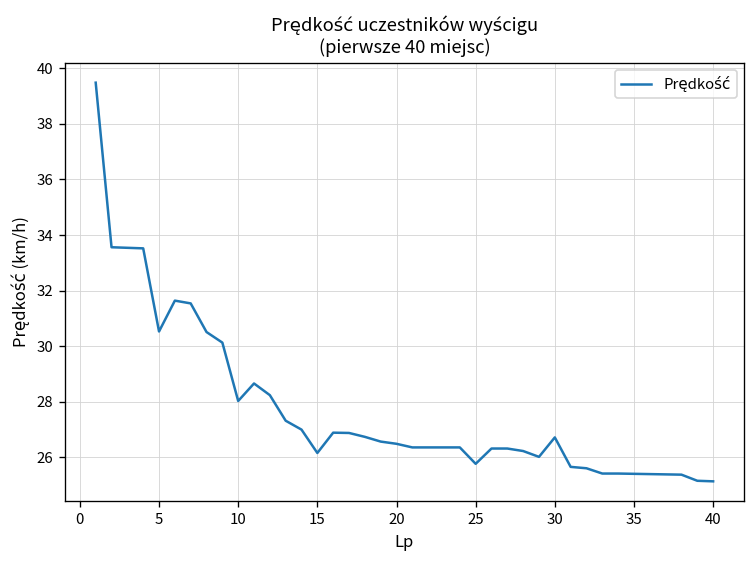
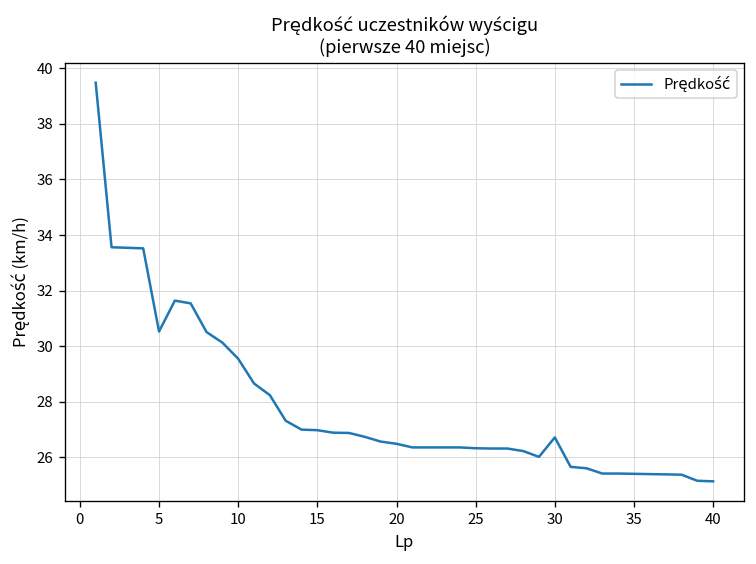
10: 28.0 -> 29.6
15: 26.2 -> 27.0
25: 25.8 -> 26.3
